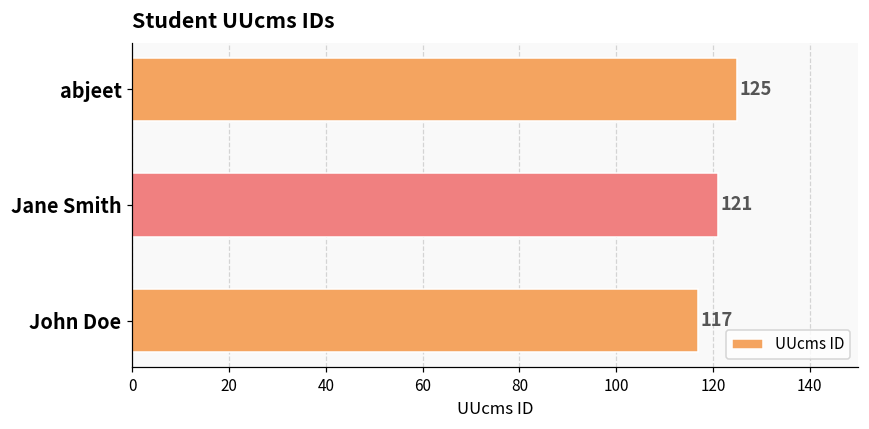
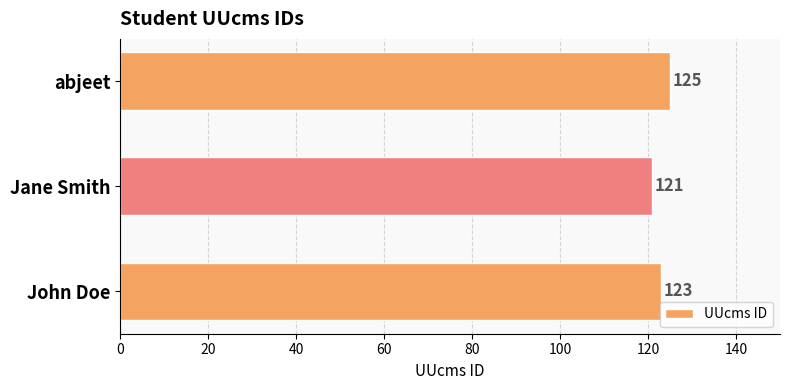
John Doe: 117 -> 123
